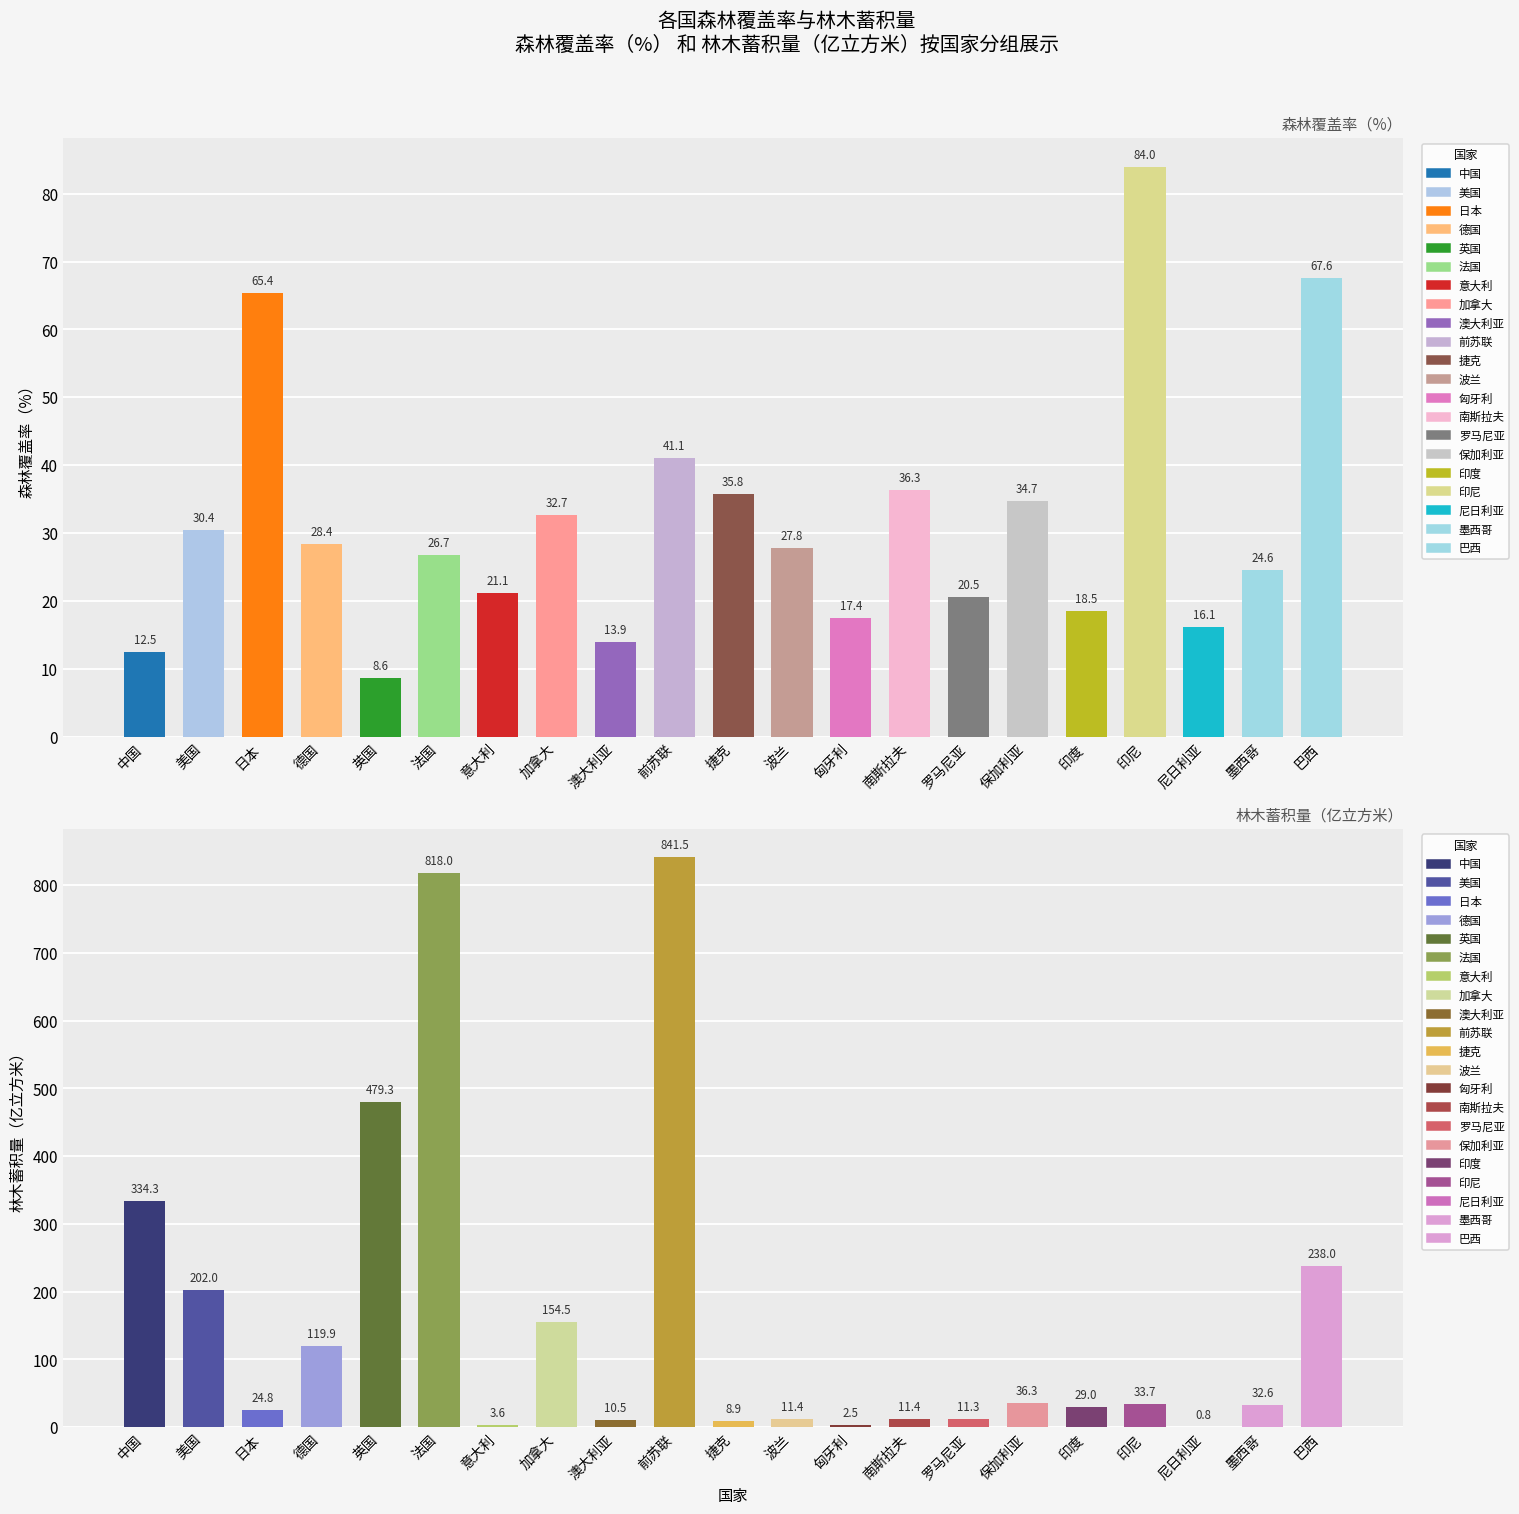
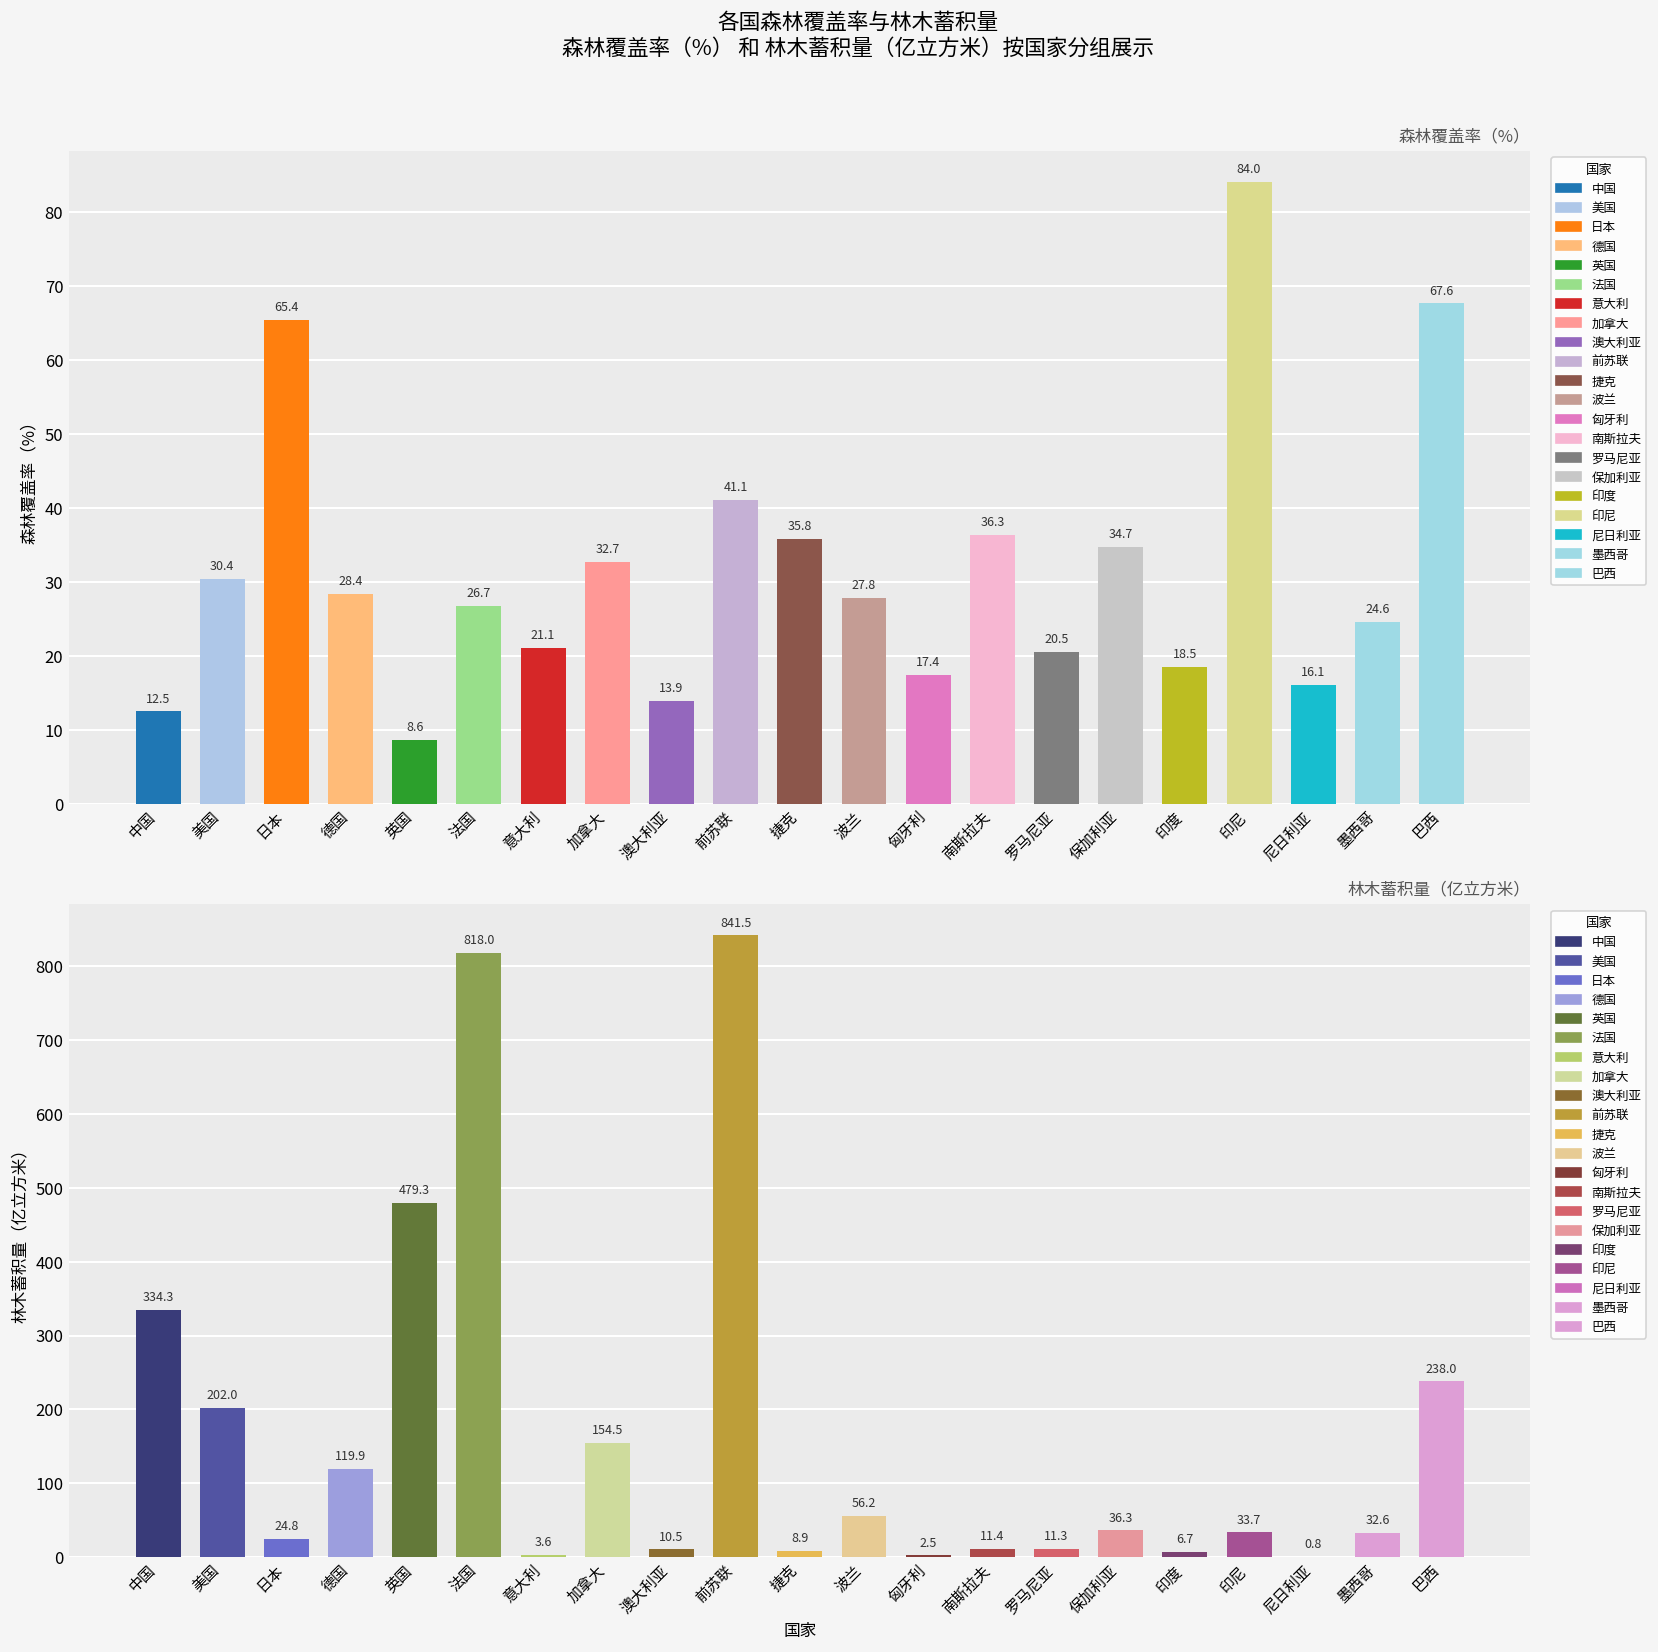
林木蓄积量（亿立方米）, 波兰: 11.4 -> 56.2
林木蓄积量（亿立方米）, 印度: 29.0 -> 6.7
